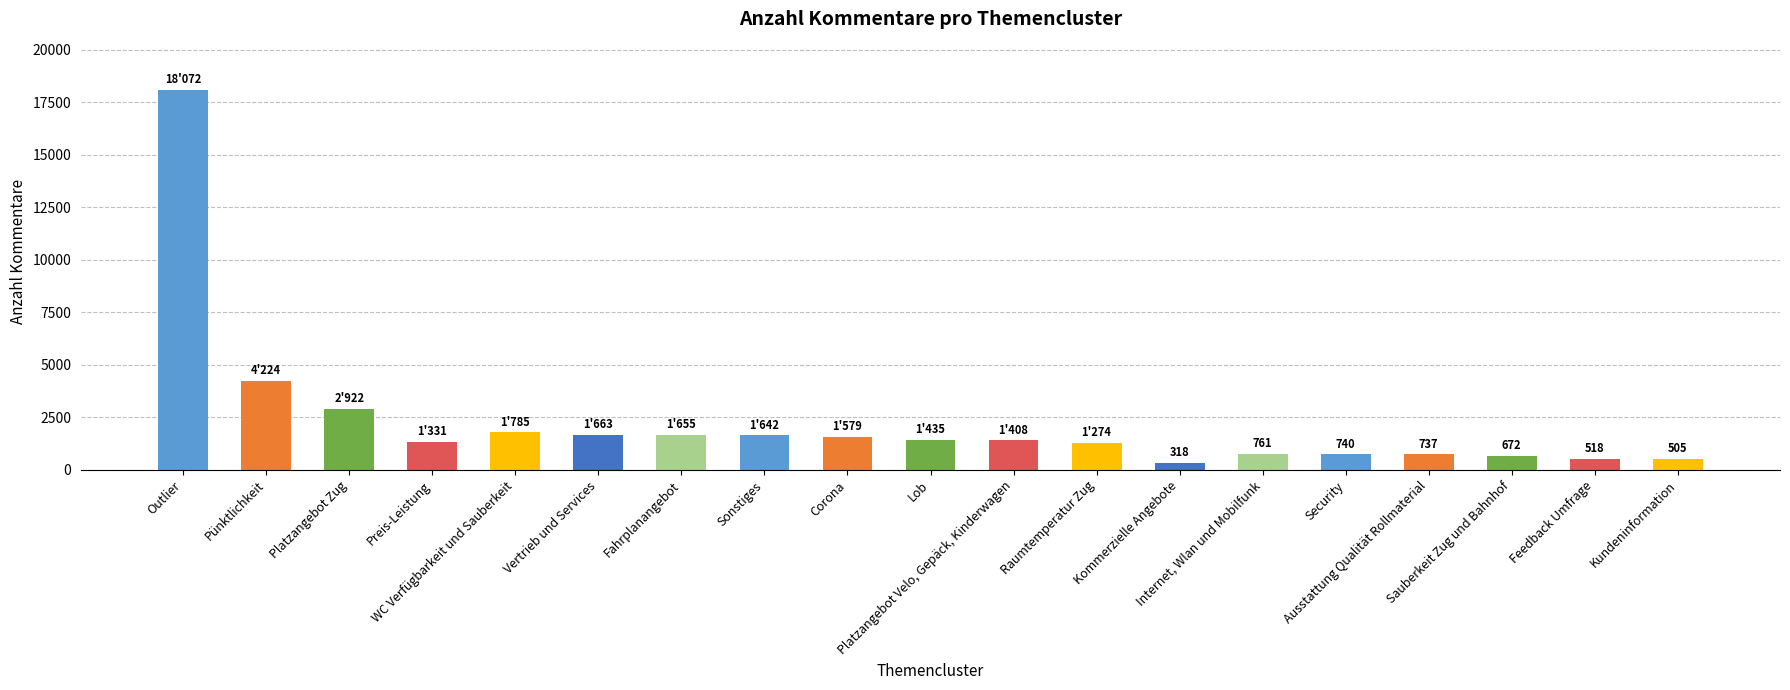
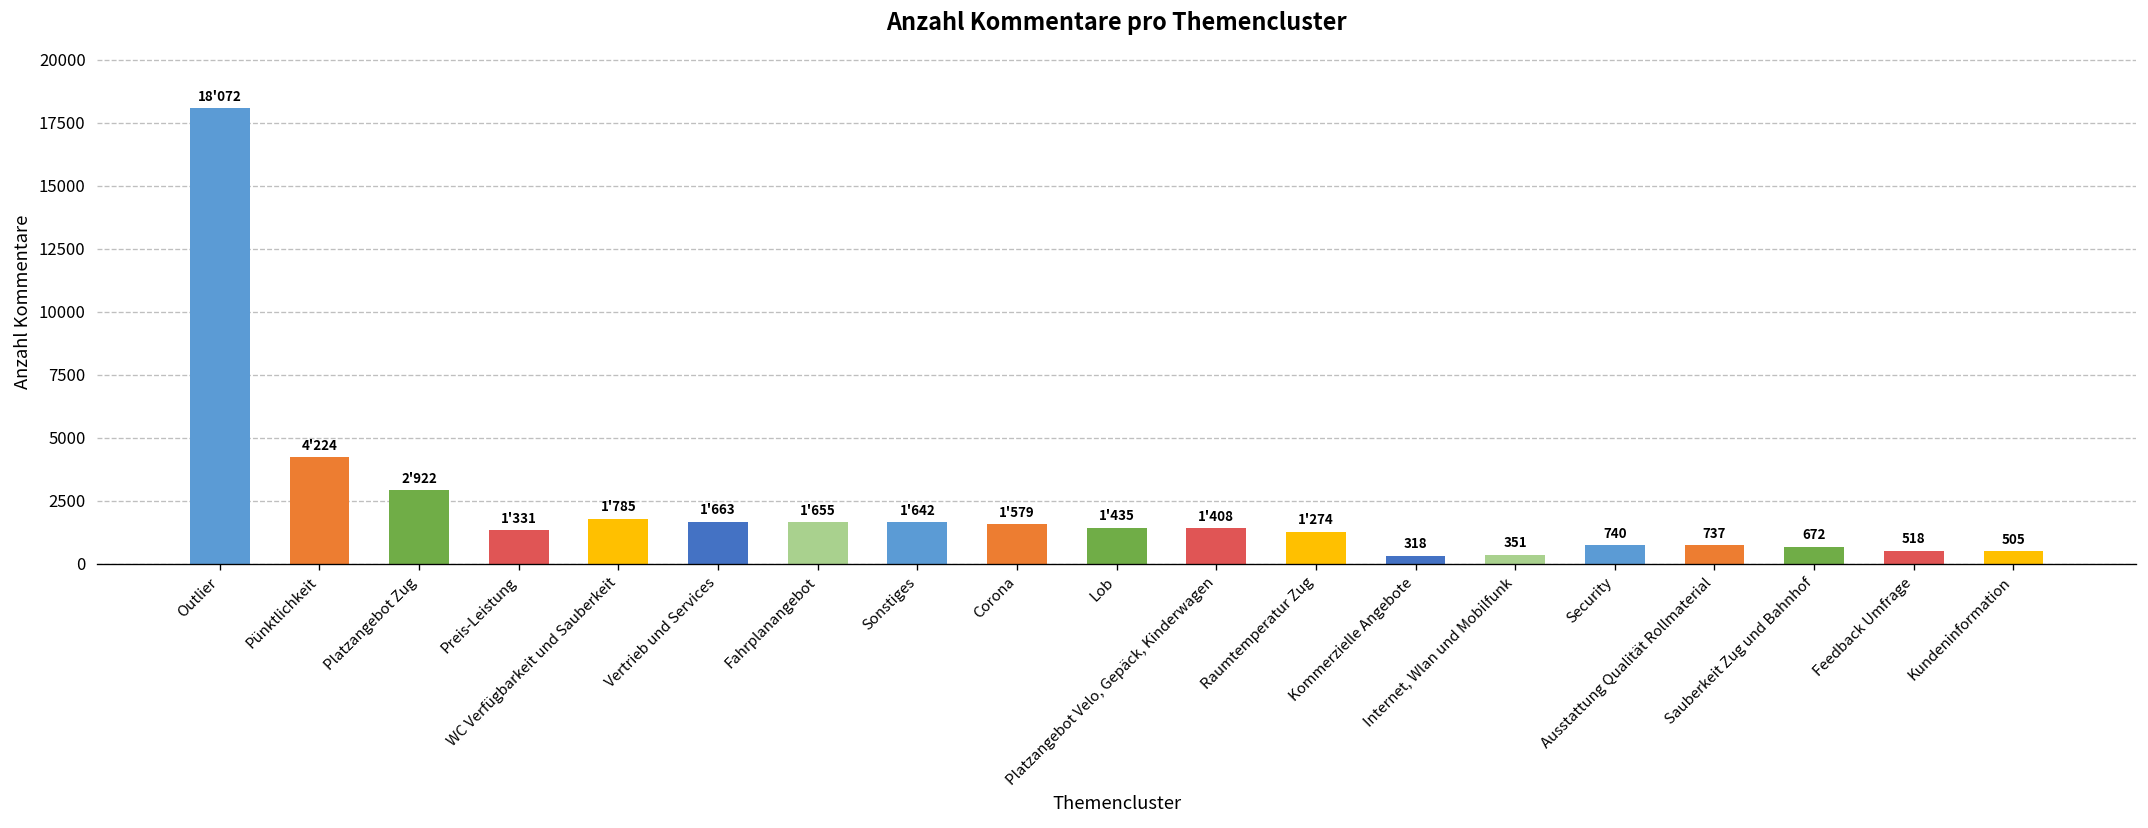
Internet, Wlan und Mobilfunk: 761 -> 351
